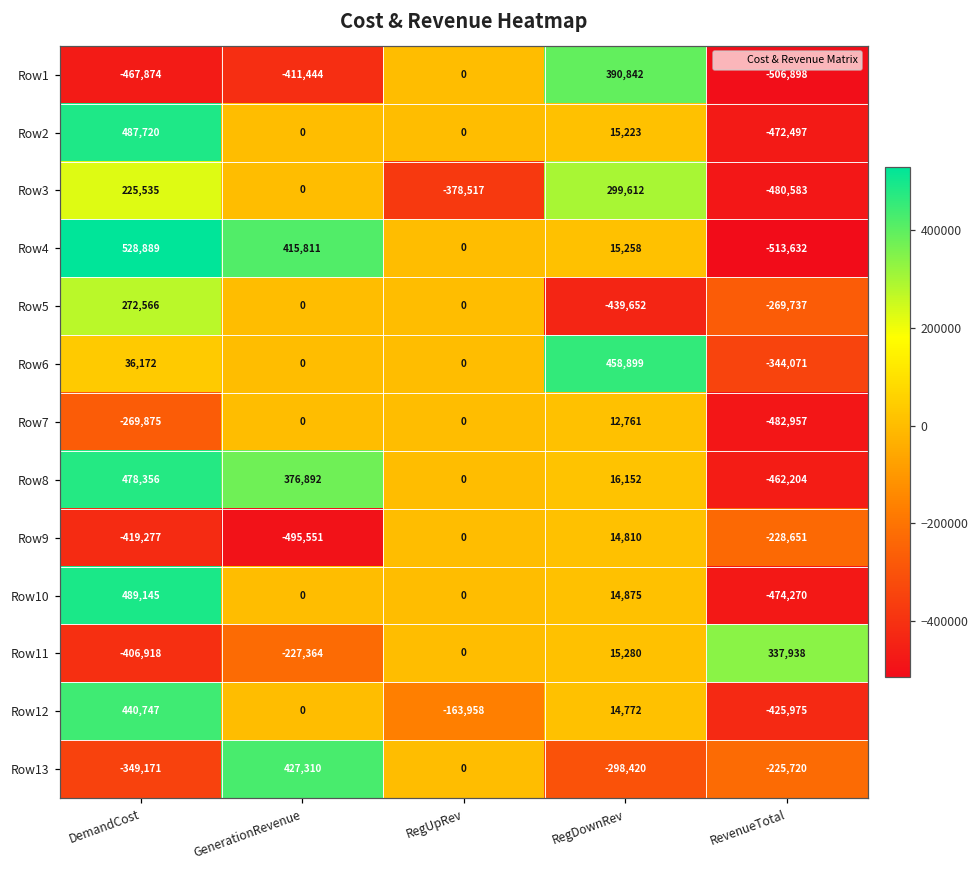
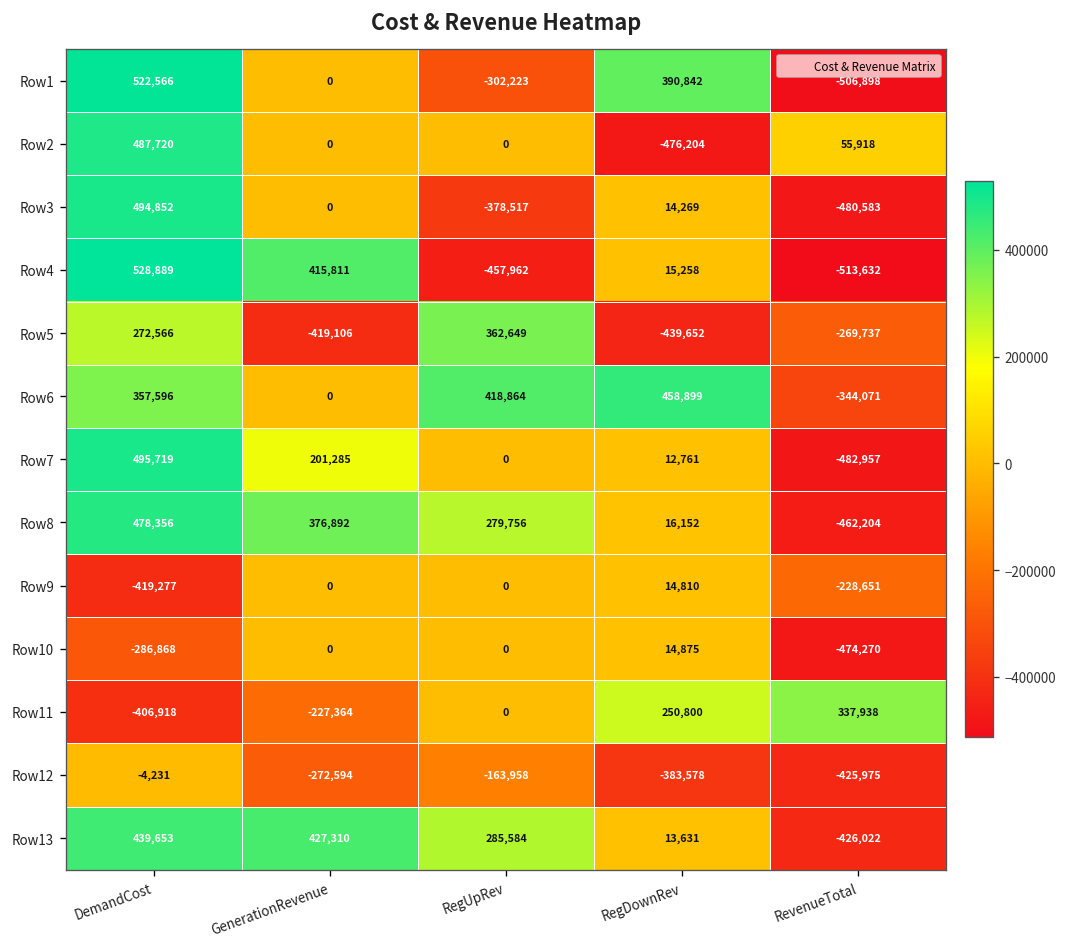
Row1, DemandCost: -467,874 -> 522,566
Row1, GenerationRevenue: -411,444 -> 0
Row1, RegUpRev: 0 -> -302,223
Row2, RegDownRev: 15,223 -> -476,204
Row2, RevenueTotal: -472,497 -> 55,918
Row3, DemandCost: 225,535 -> 494,852
Row3, RegDownRev: 299,612 -> 14,269
Row4, RegUpRev: 0 -> -457,962
Row5, GenerationRevenue: 0 -> -419,106
Row5, RegUpRev: 0 -> 362,649
Row6, DemandCost: 36,172 -> 357,596
Row6, RegUpRev: 0 -> 418,864
Row7, DemandCost: -269,875 -> 495,719
Row7, GenerationRevenue: 0 -> 201,285
Row8, RegUpRev: 0 -> 279,756
Row9, GenerationRevenue: -495,551 -> 0
Row10, DemandCost: 489,145 -> -286,868
Row11, RegDownRev: 15,280 -> 250,800
Row12, DemandCost: 440,747 -> -4,231
Row12, GenerationRevenue: 0 -> -272,594
Row12, RegDownRev: 14,772 -> -383,578
Row13, DemandCost: -349,171 -> 439,653
Row13, RegUpRev: 0 -> 285,584
Row13, RegDownRev: -298,420 -> 13,631
Row13, RevenueTotal: -225,720 -> -426,022
